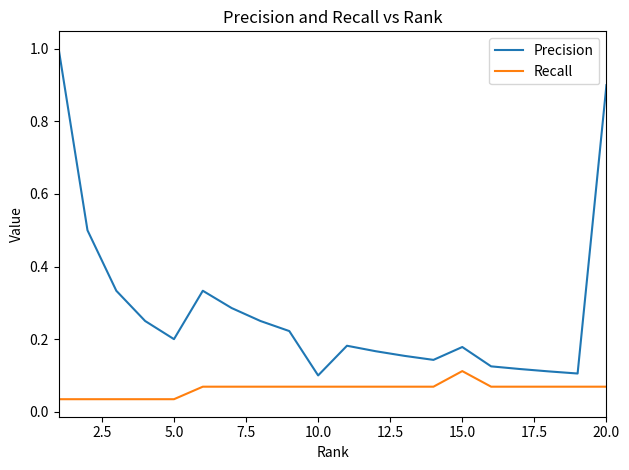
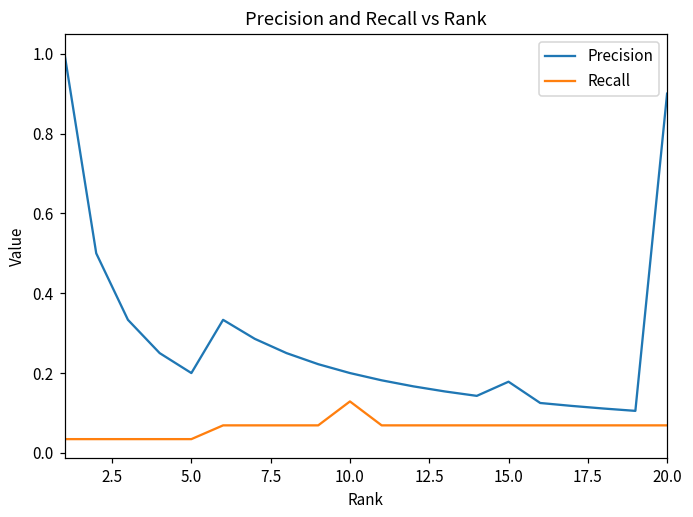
Precision, 10.0: 0.1 -> 0.2
Recall, 10.0: 0.07 -> 0.13
Recall, 15.0: 0.11 -> 0.07
